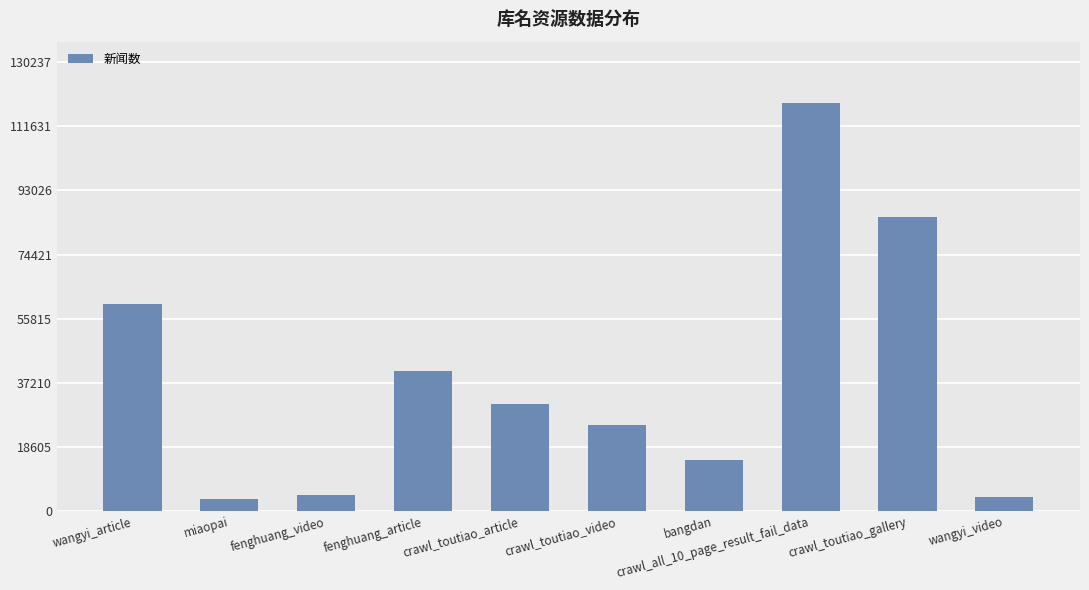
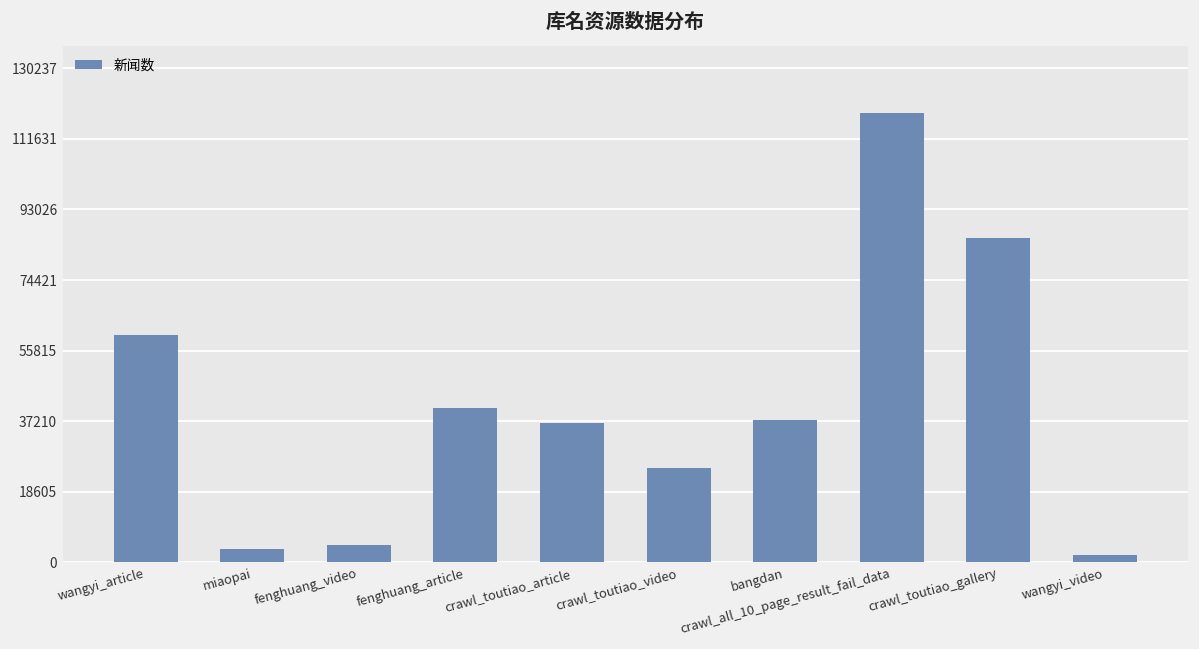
crawl_toutiao_article: 31000 -> 37000
bangdan: 15000 -> 37000
wangyi_video: 4000 -> 2000
